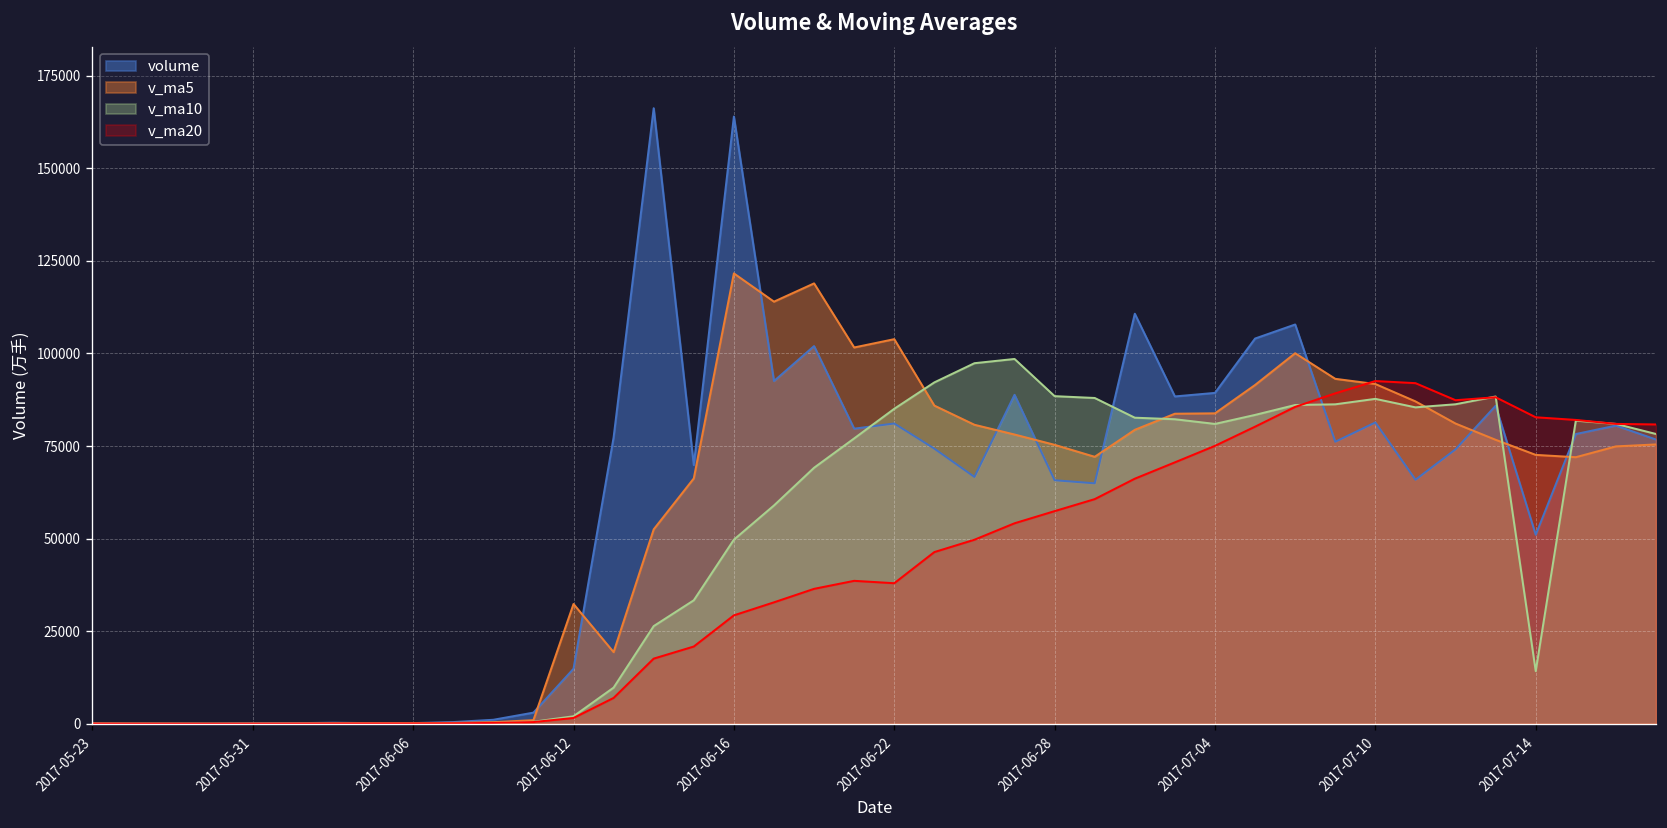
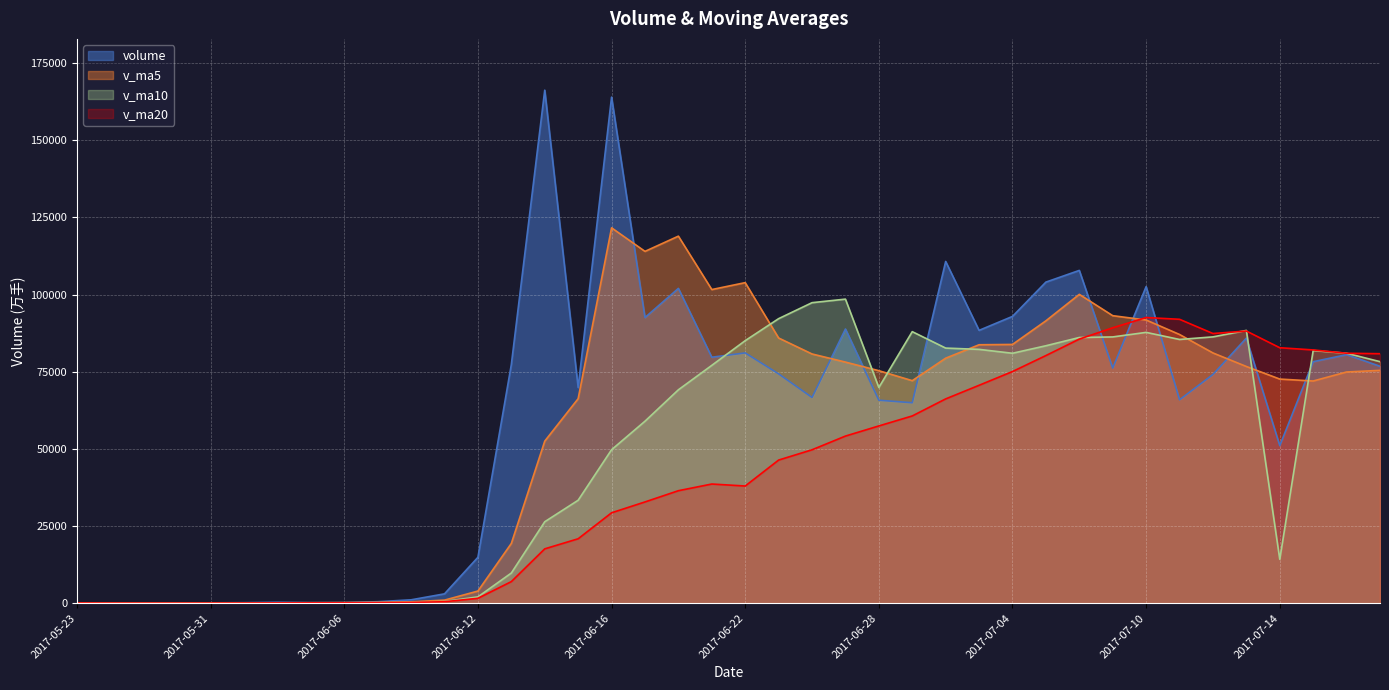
v_ma5, 2017-06-12: 32000 -> 4000
v_ma10, 2017-06-28: 88000 -> 70000
volume, 2017-07-04: 89000 -> 93000
volume, 2017-07-10: 81000 -> 103000
